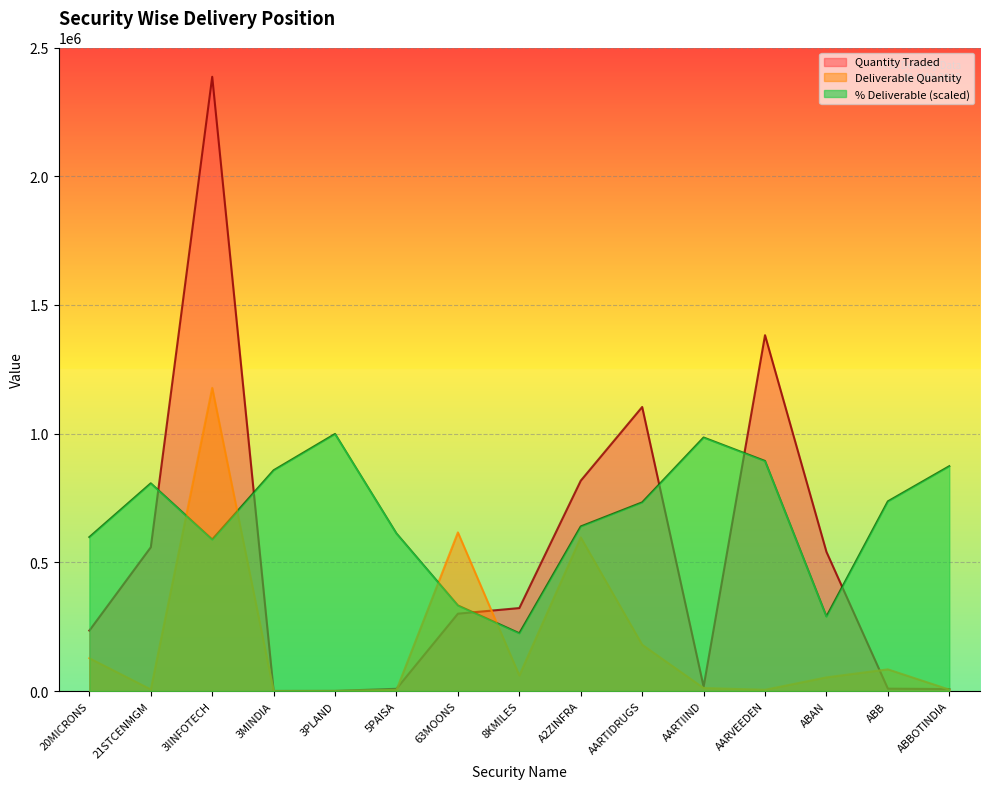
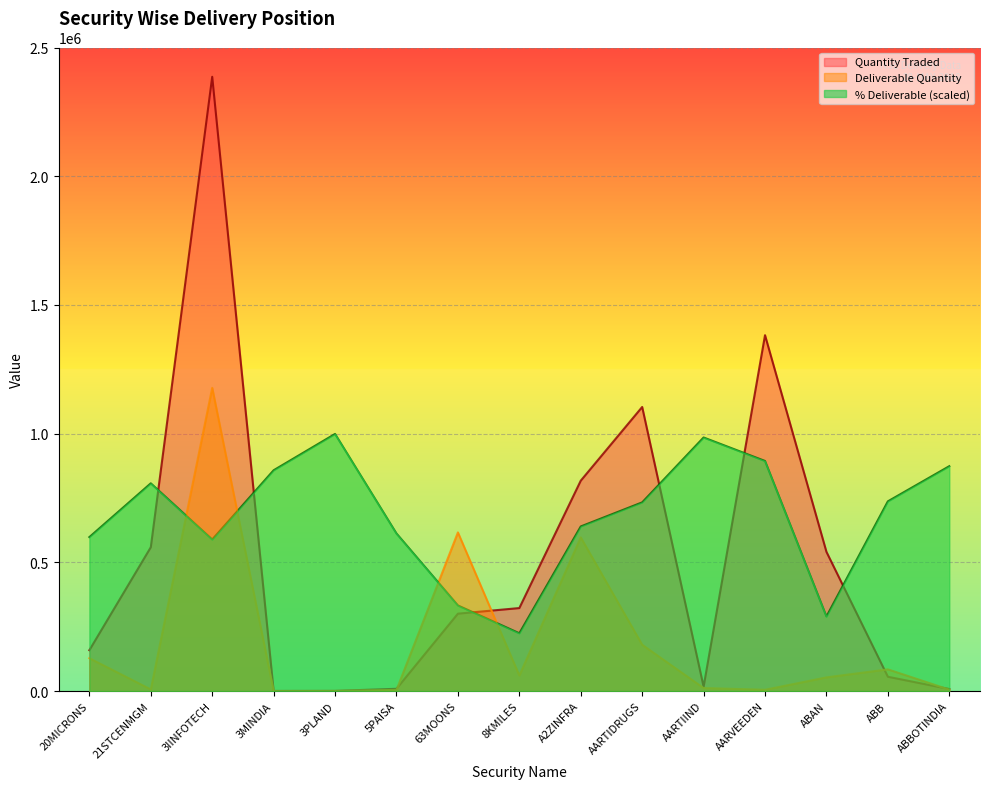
Quantity Traded, 20MICRONS: 240000 -> 160000
Quantity Traded, ABB: 10000 -> 60000
